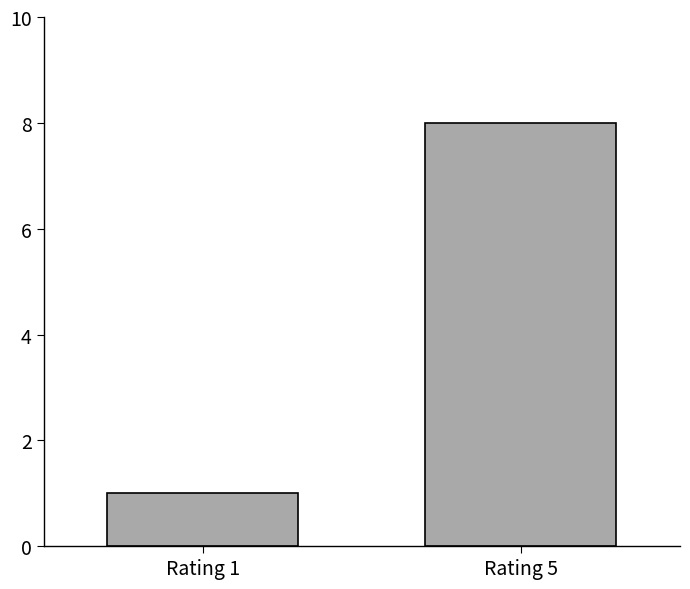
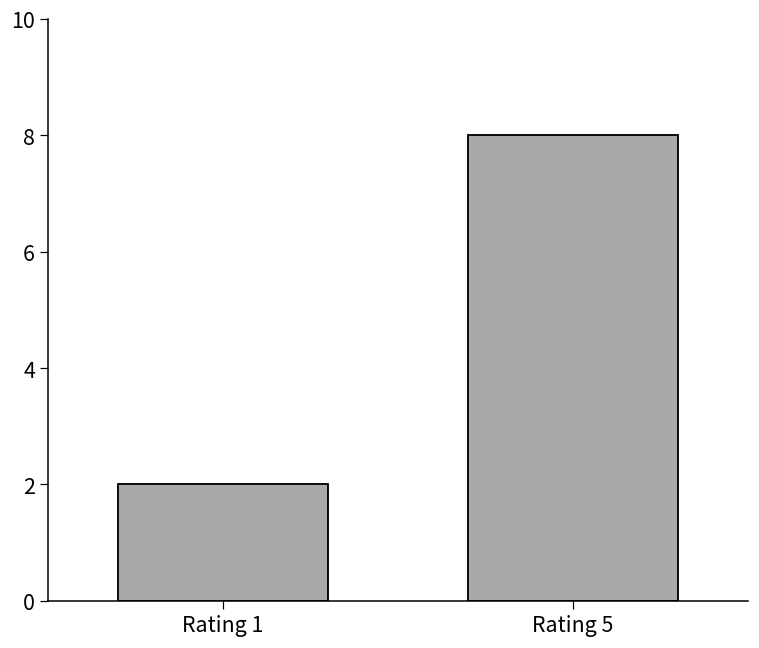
Rating 1: 1 -> 2
